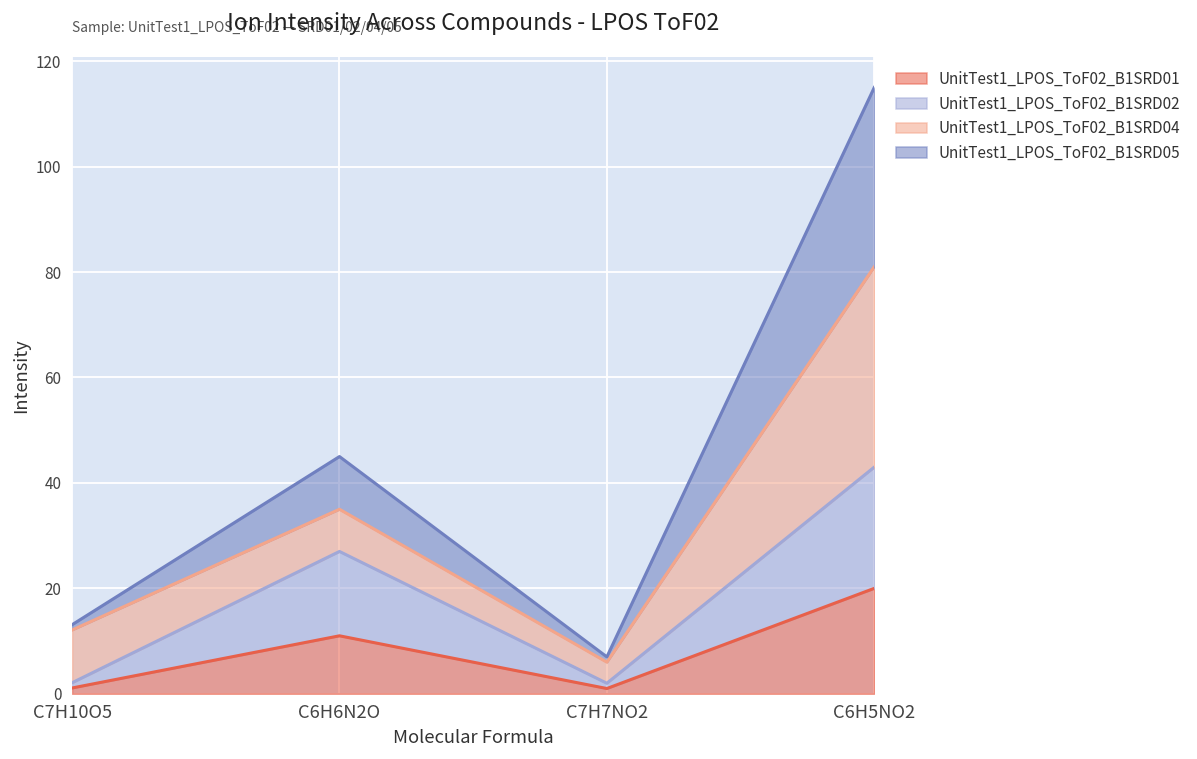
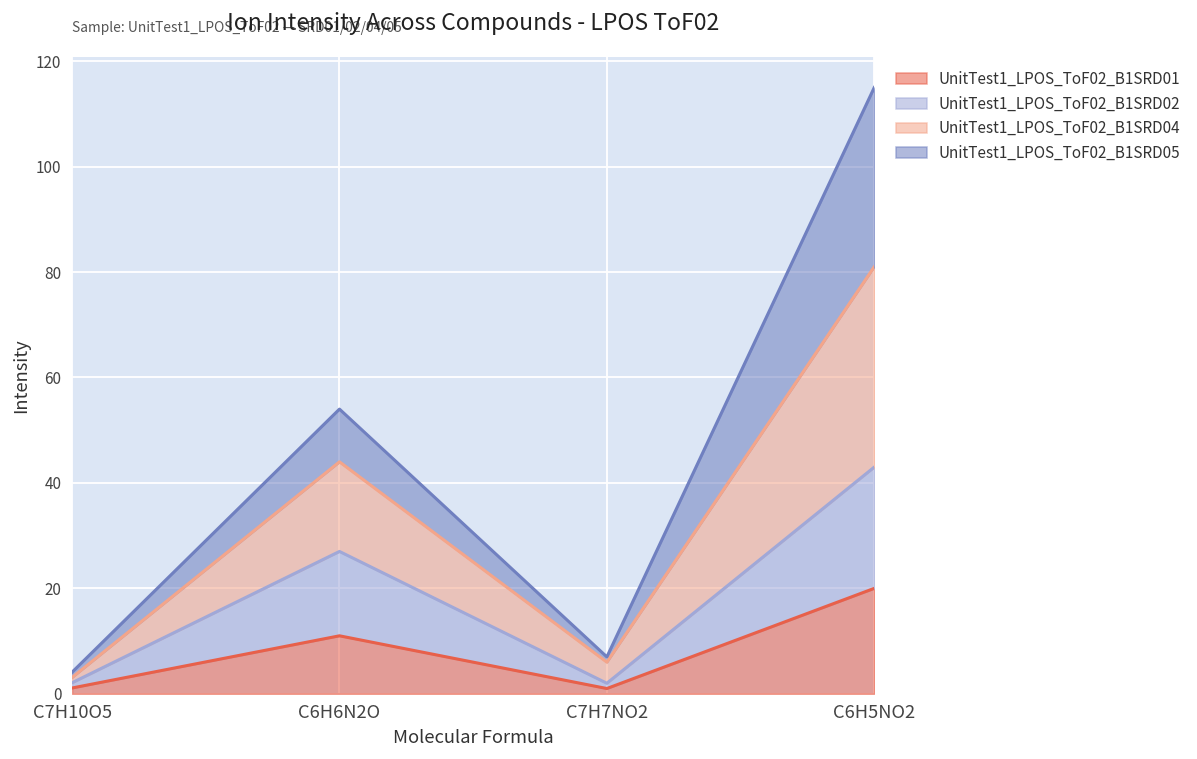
UnitTest1_LPOS_ToF02_B1SRD04, C7H10O5: 10 -> 1
UnitTest1_LPOS_ToF02_B1SRD04, C6H6N2O: 8 -> 17
